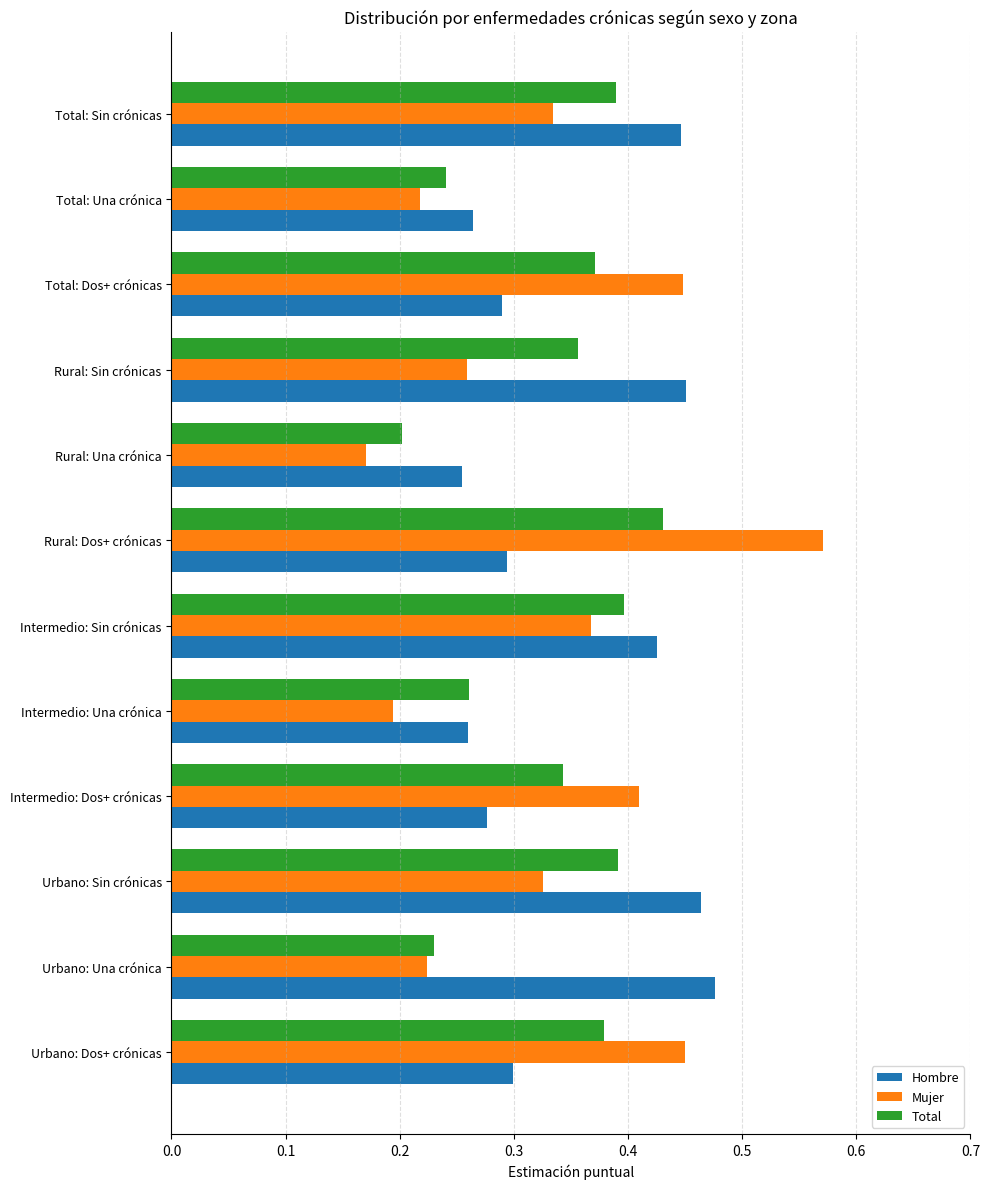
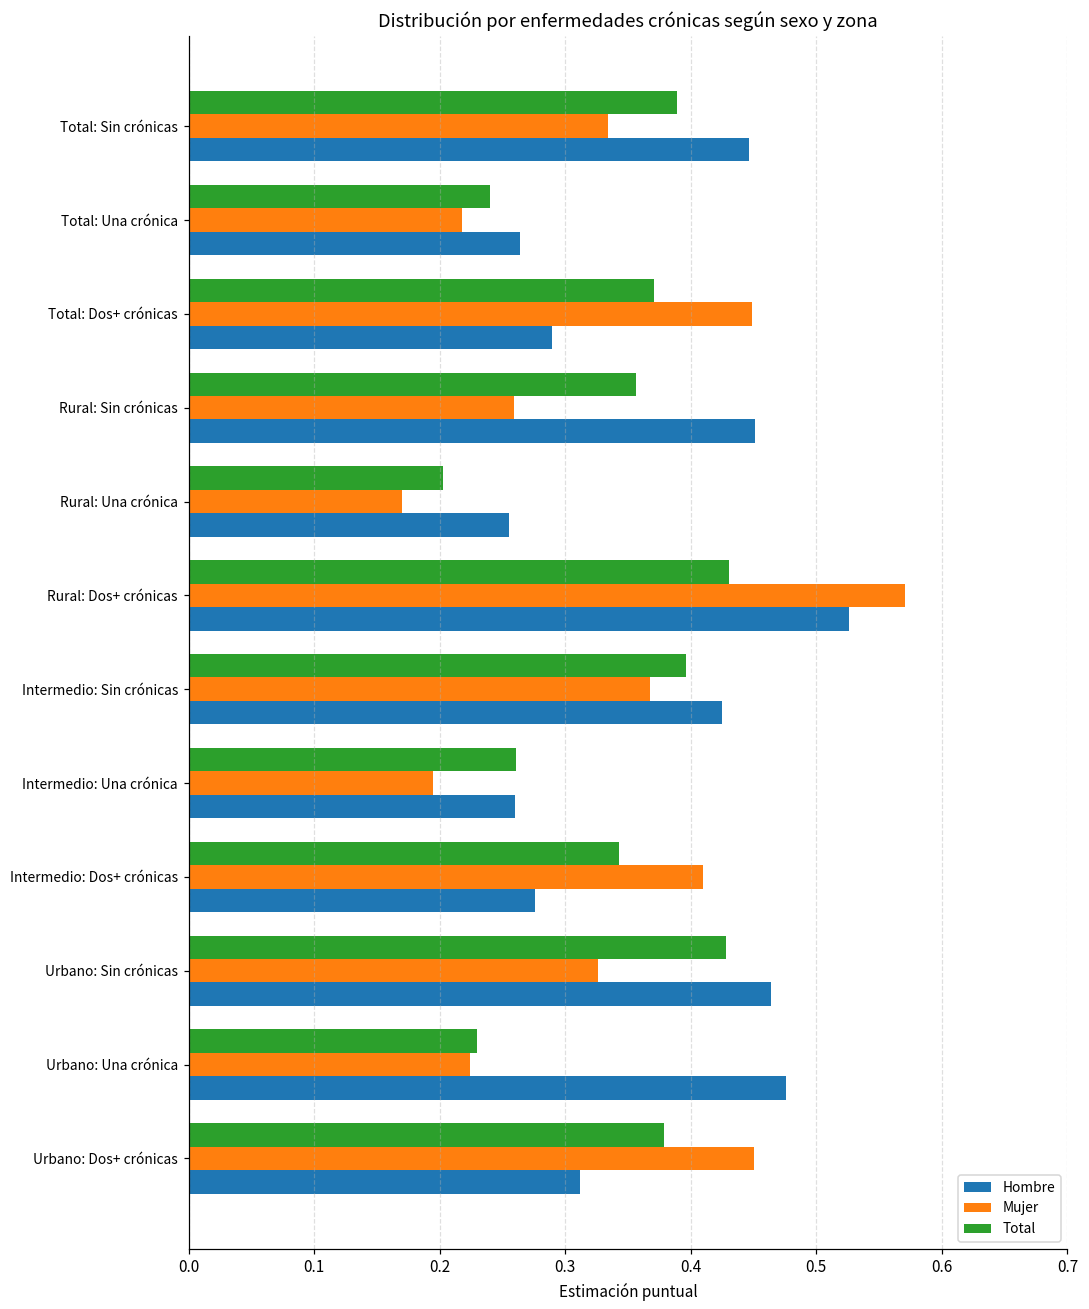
Hombre, Rural: Dos+ crónicas: 0.294 -> 0.526
Total, Urbano: Sin crónicas: 0.391 -> 0.428
Hombre, Urbano: Dos+ crónicas: 0.299 -> 0.312
